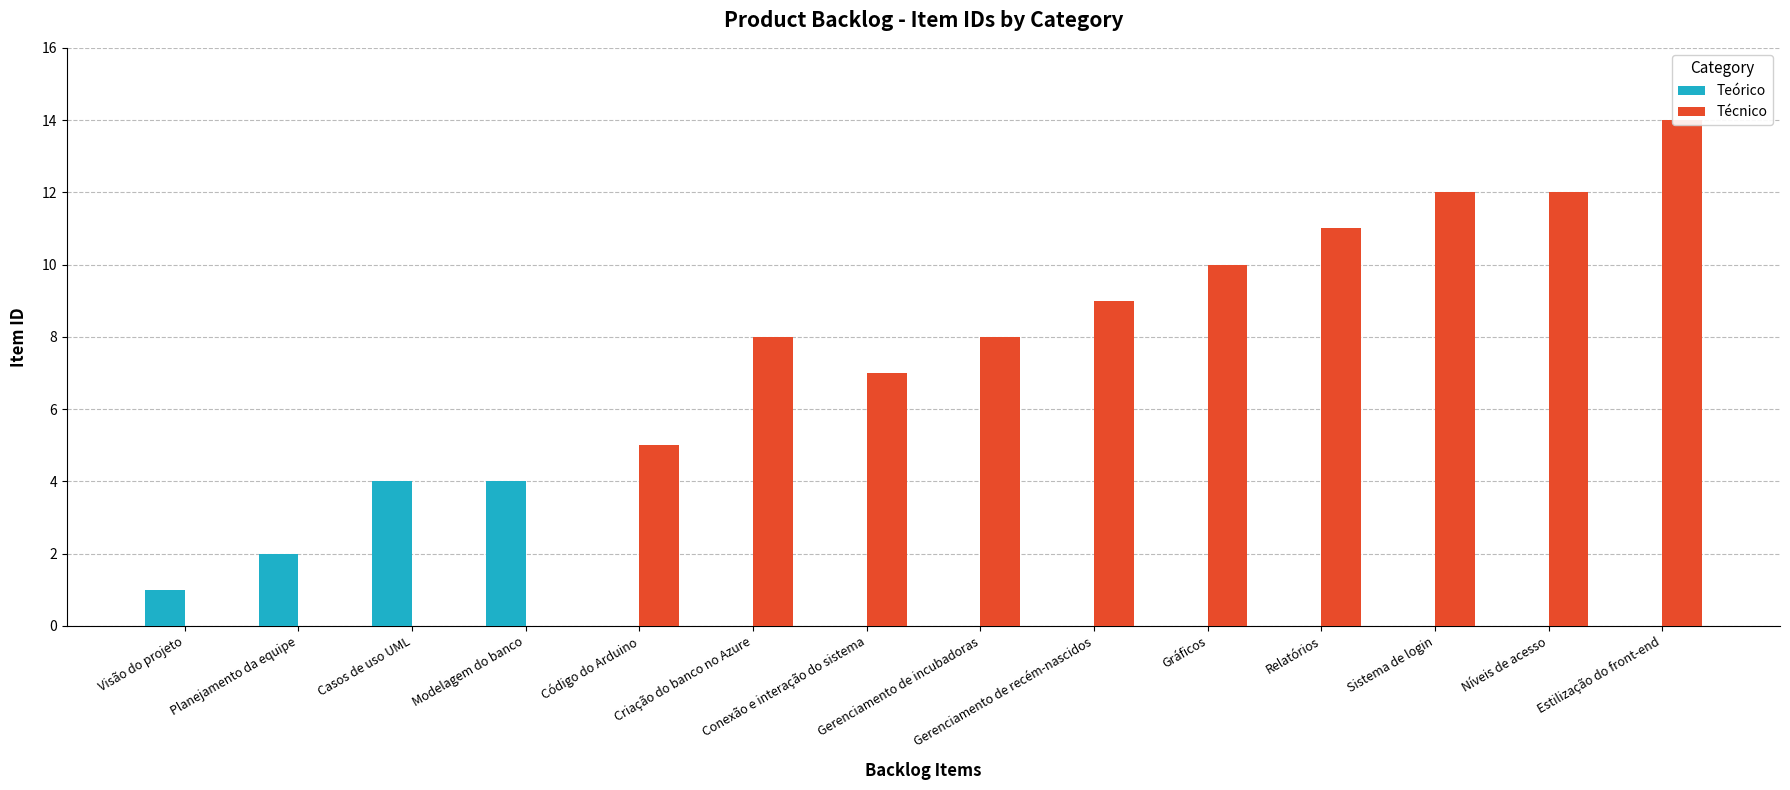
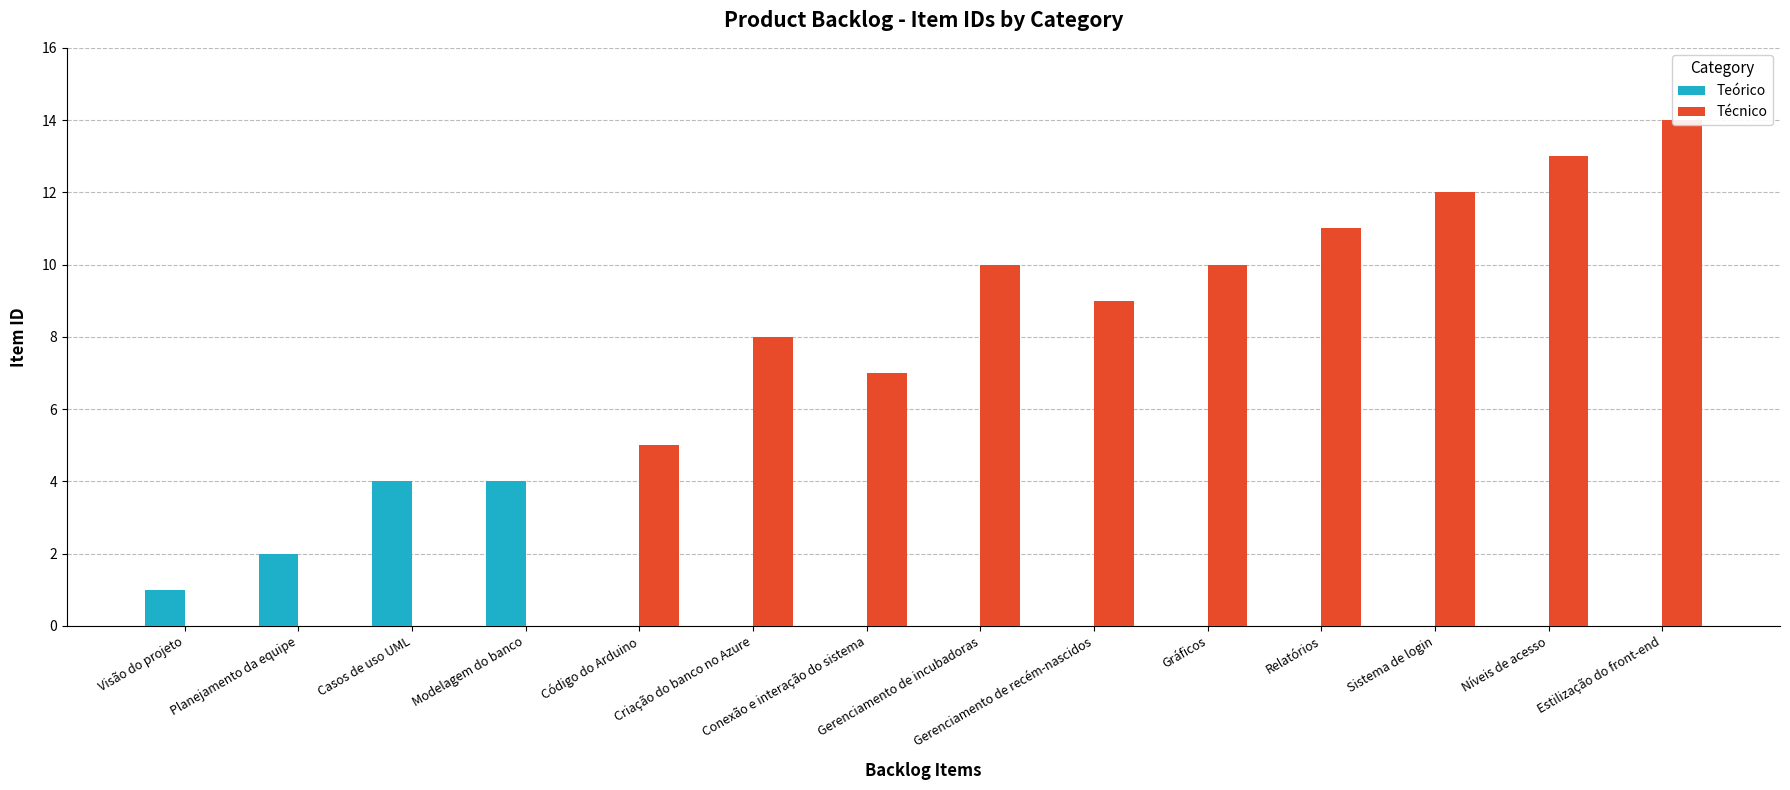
Técnico, Gerenciamento de incubadoras: 8 -> 10
Técnico, Níveis de acesso: 12 -> 13
